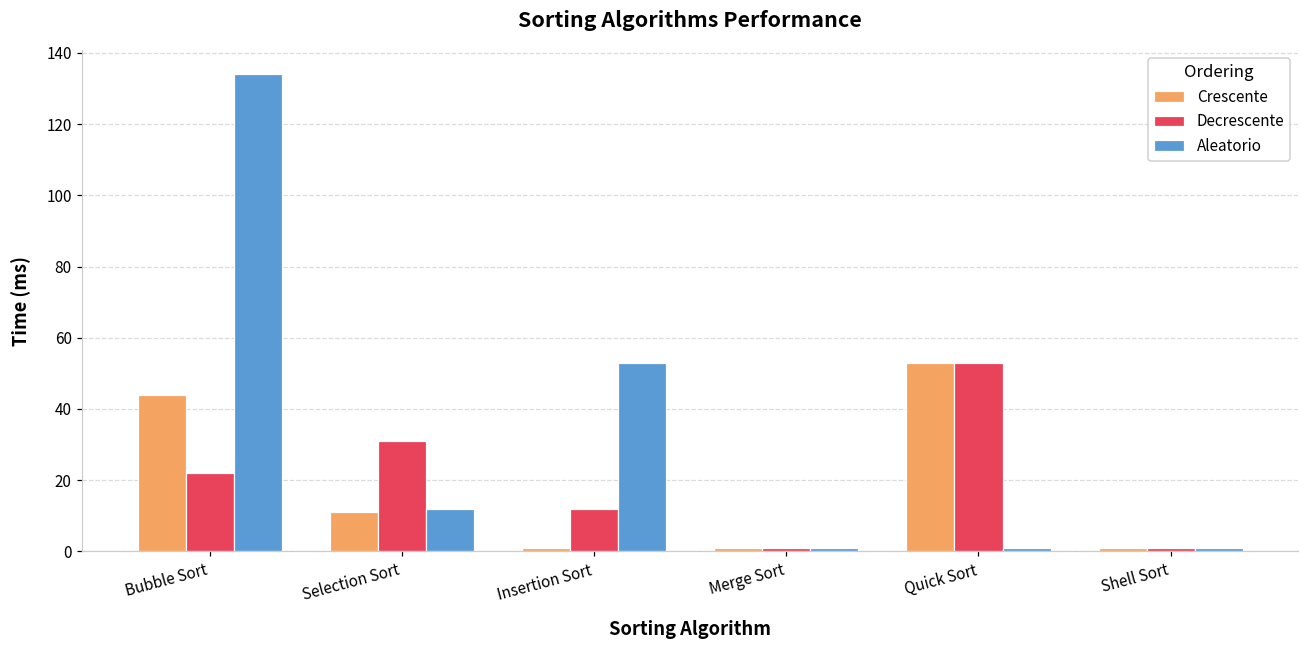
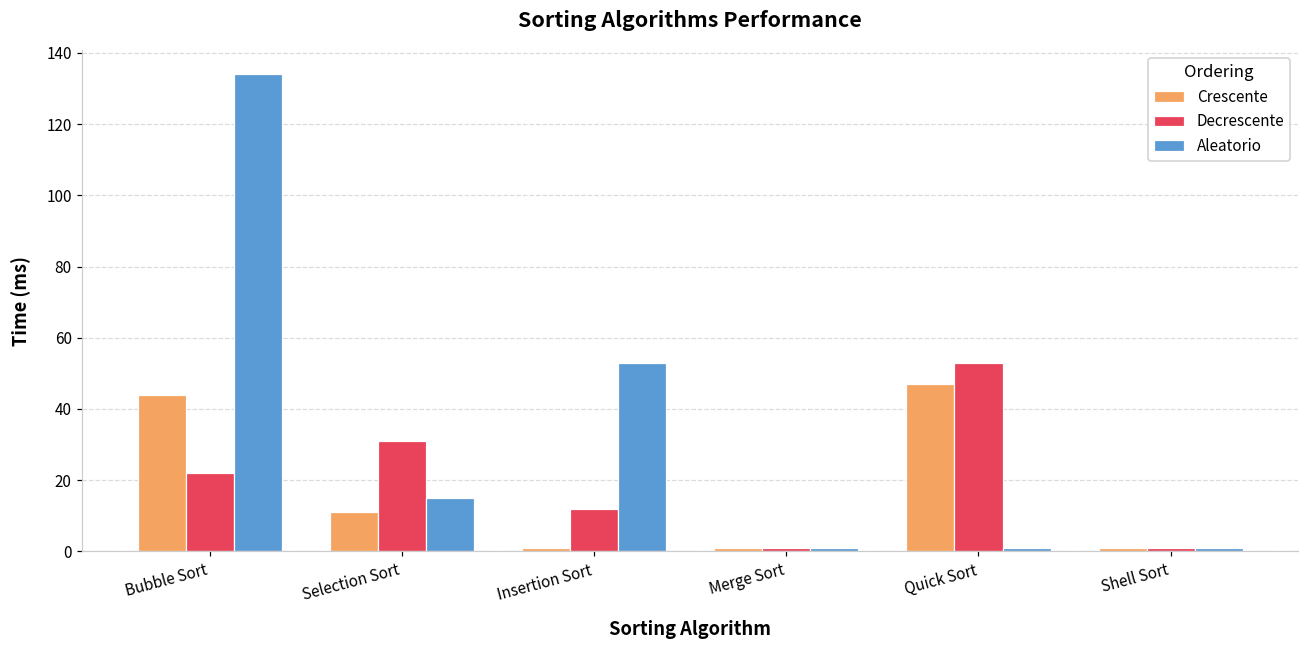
Aleatorio, Selection Sort: 12 -> 15
Crescente, Quick Sort: 53 -> 47
